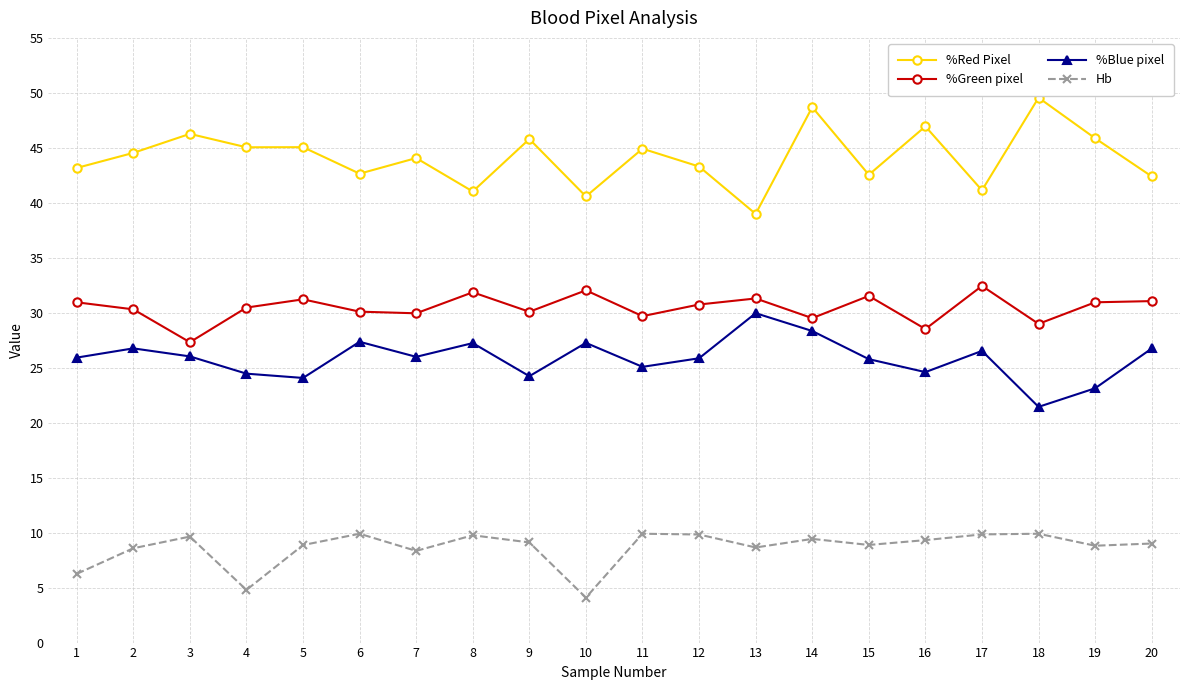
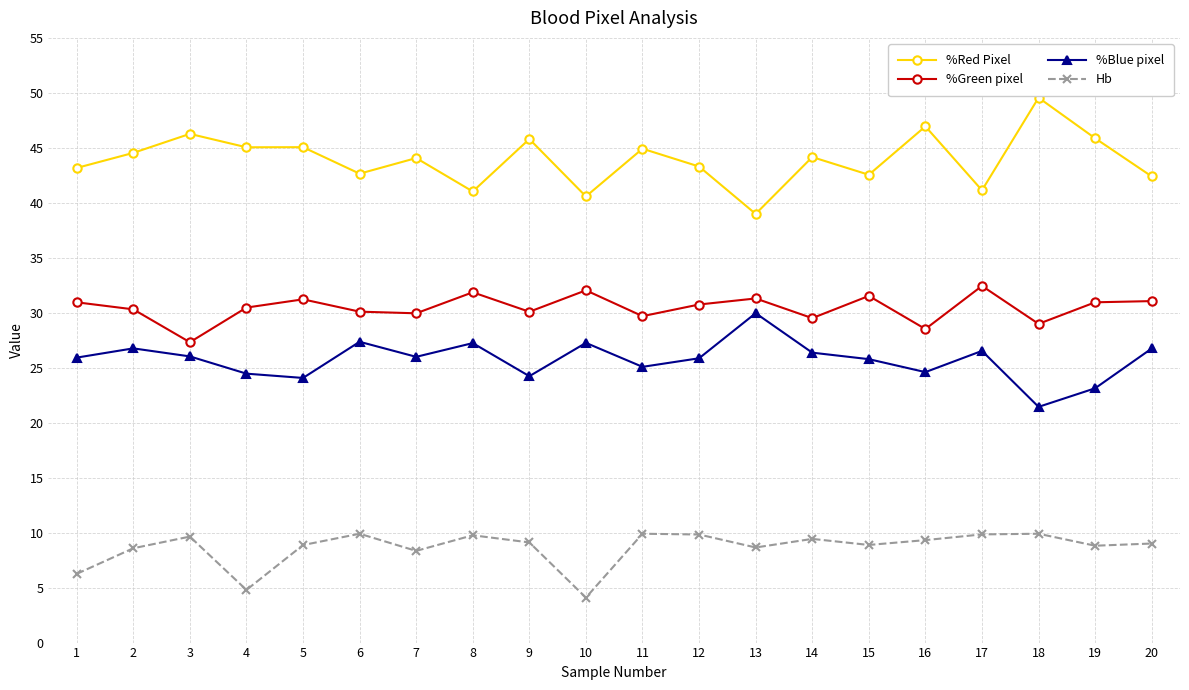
%Red Pixel, 14: 48.7 -> 44.2
%Blue pixel, 14: 28.3 -> 26.4
